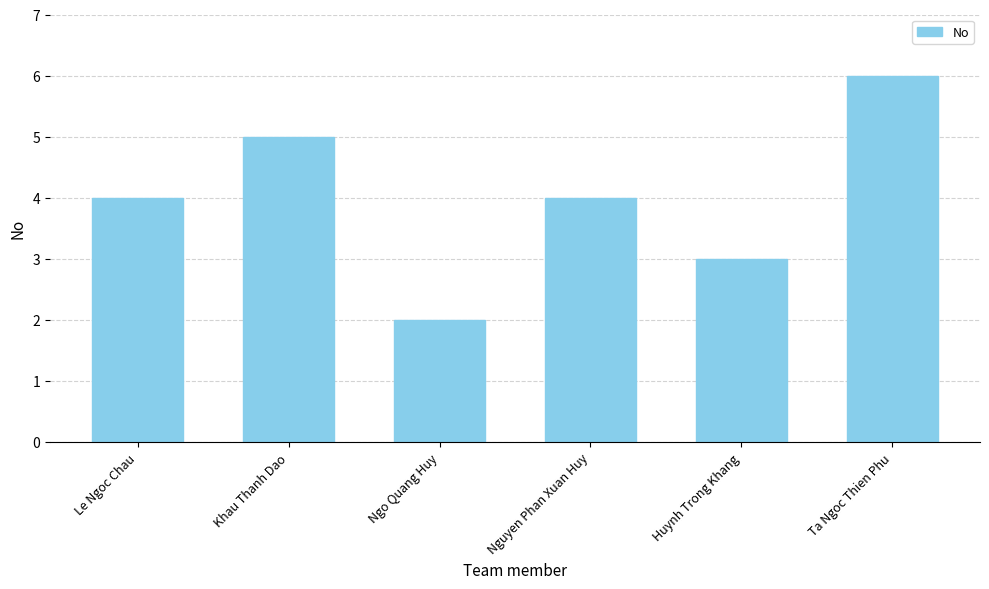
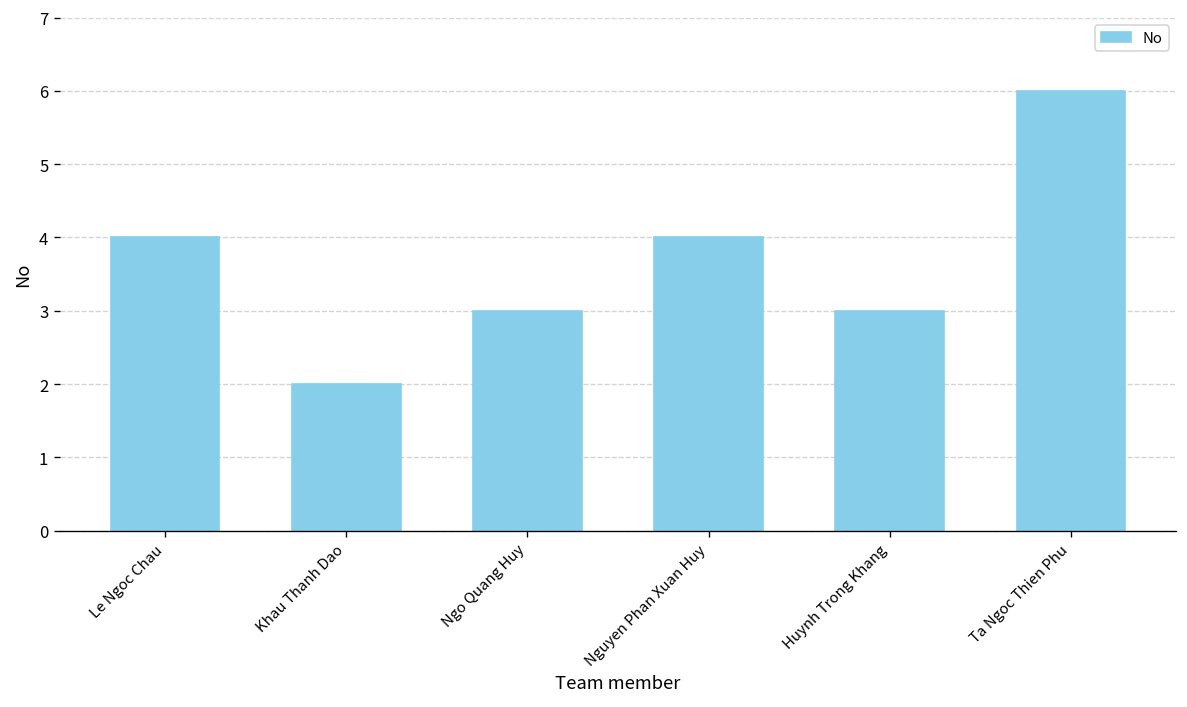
Khau Thanh Dao: 5 -> 2
Ngo Quang Huy: 2 -> 3
